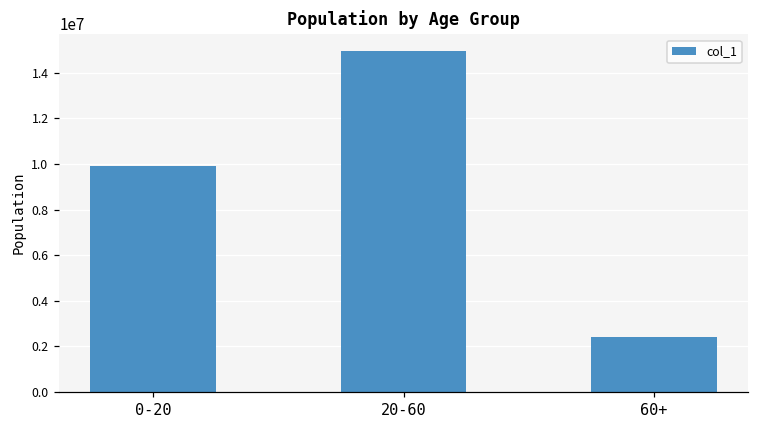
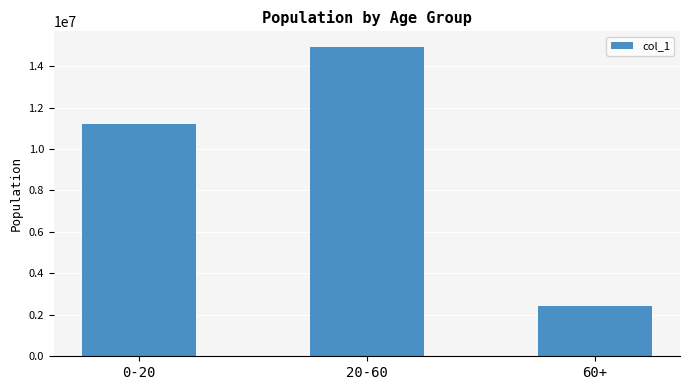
0-20: 9900000 -> 11200000
